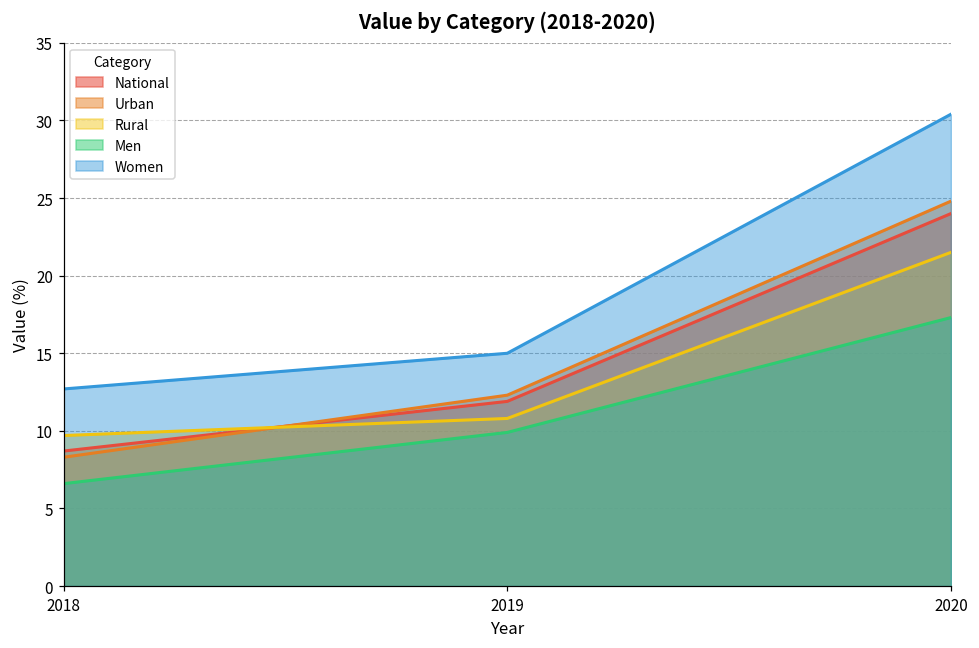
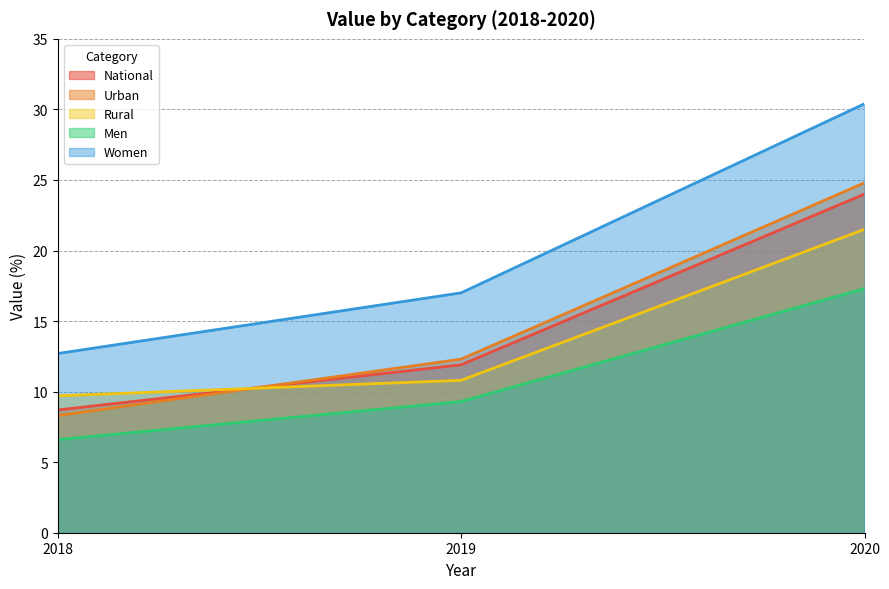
Men, 2019: 9.9 -> 9.3
Women, 2019: 15 -> 17
